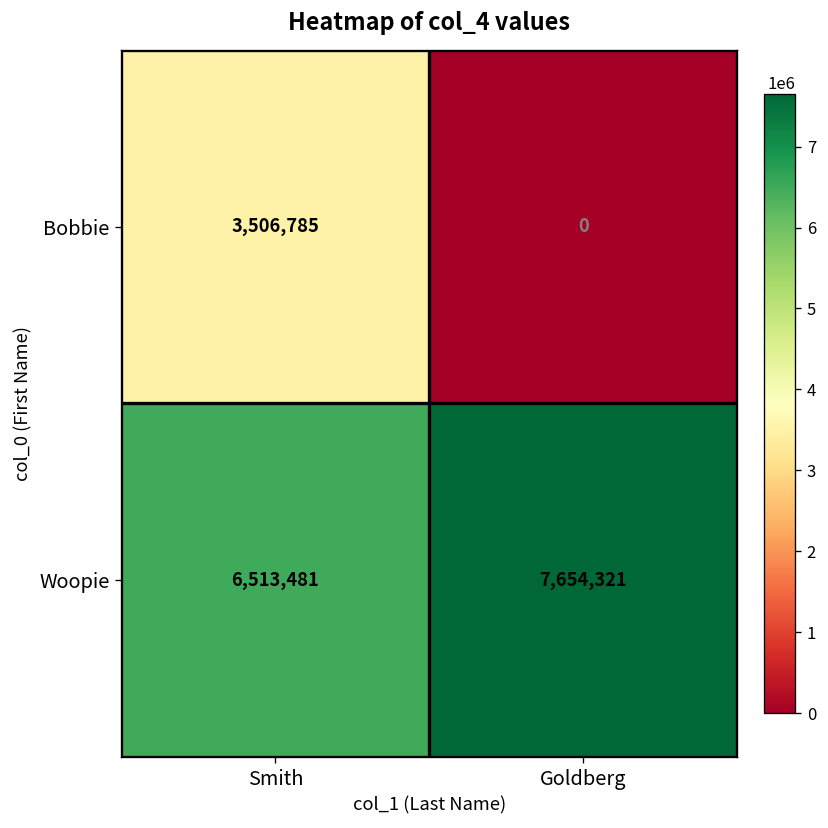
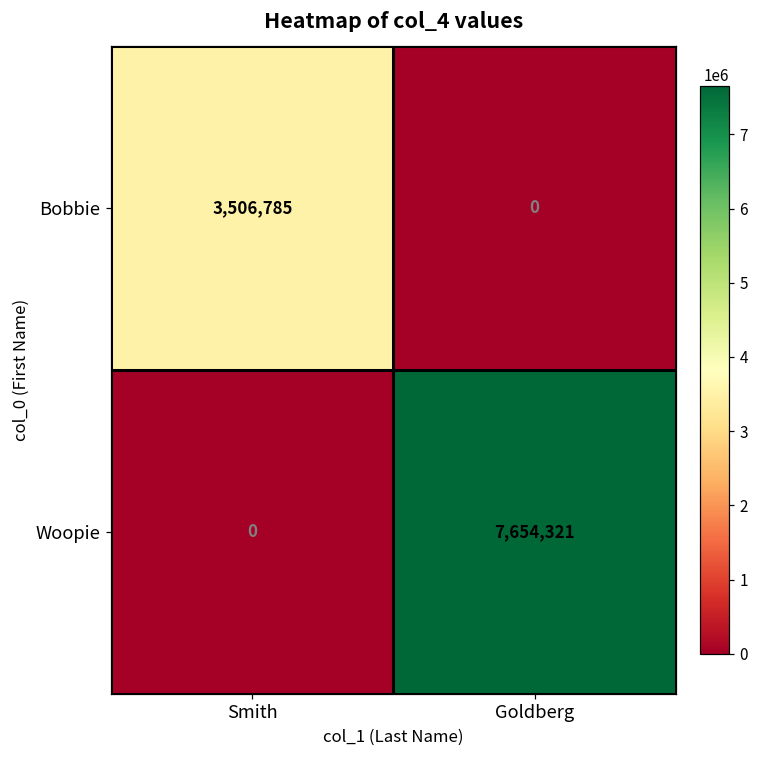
Woopie, Smith: 6,513,481 -> 0
